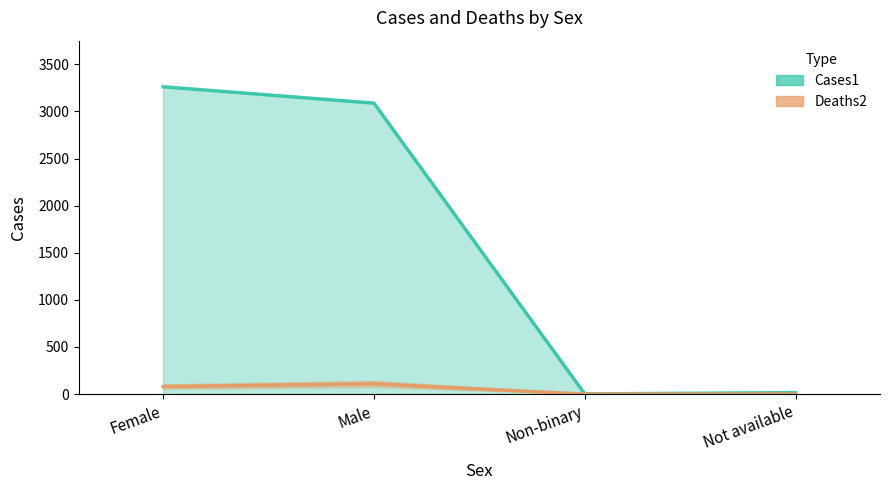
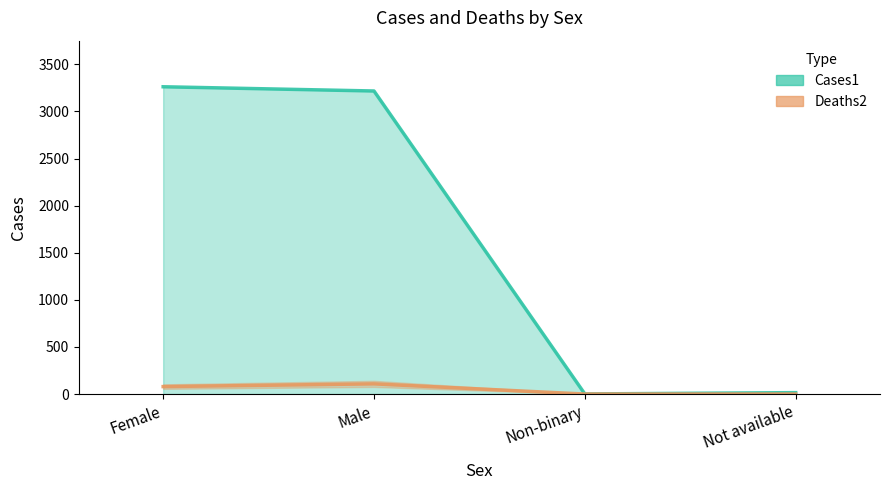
Cases1, Male: 3100 -> 3200
